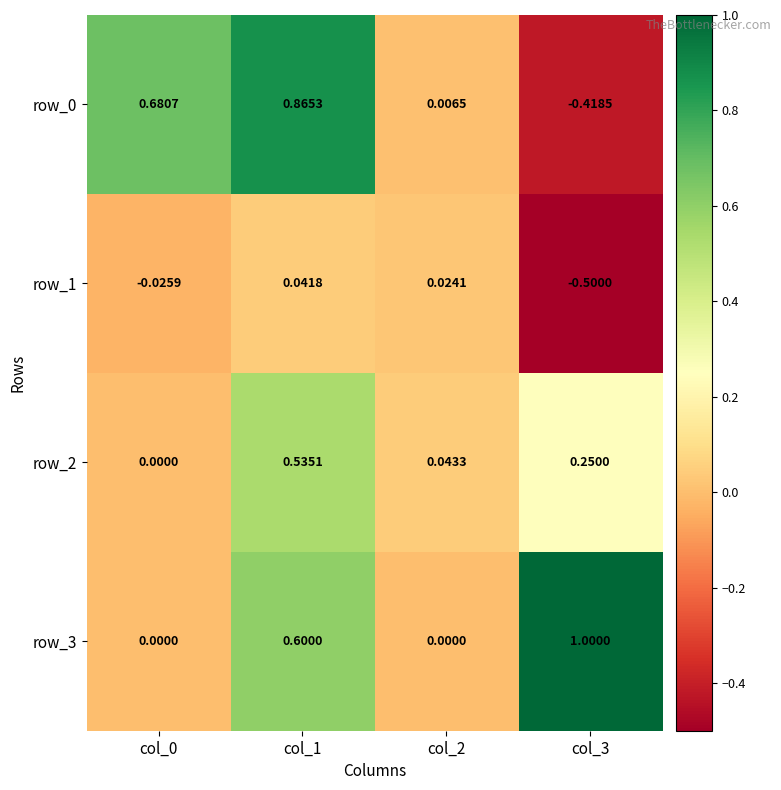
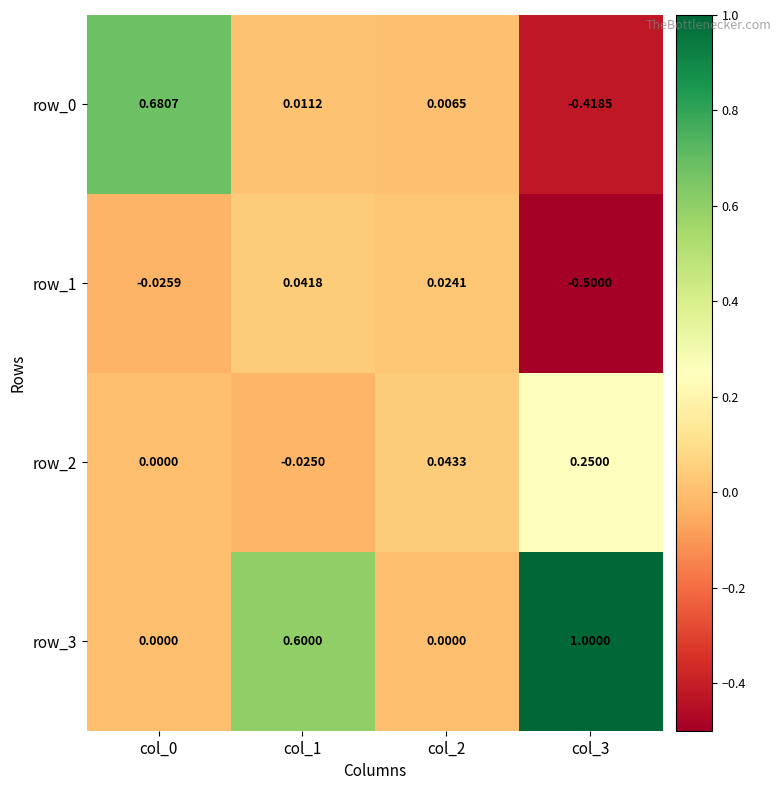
row_0, col_1: 0.8653 -> 0.0112
row_2, col_1: 0.5351 -> -0.0250
